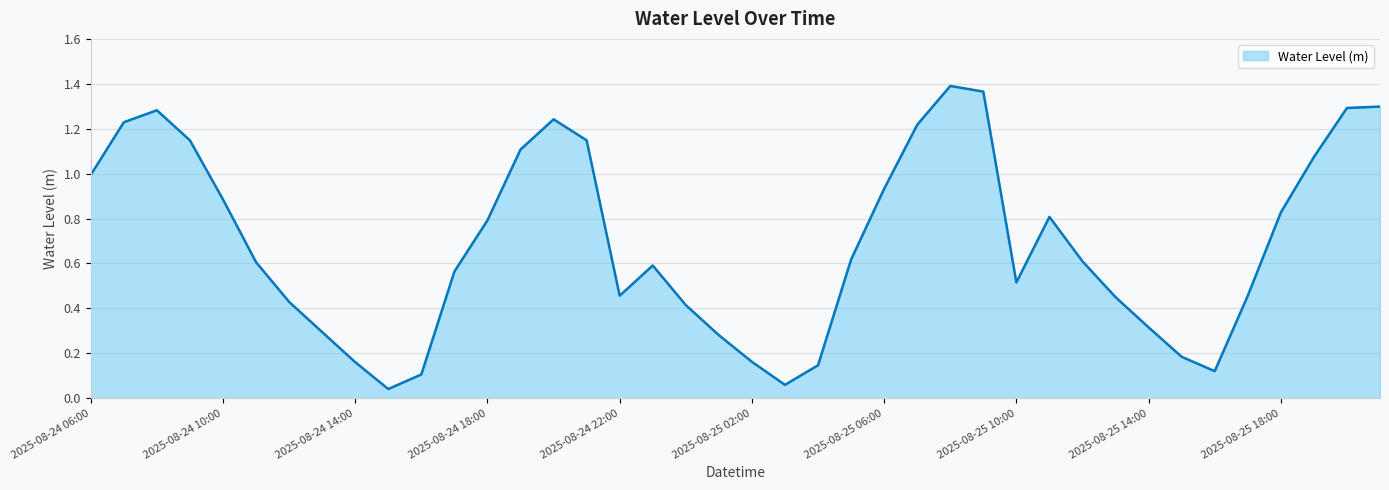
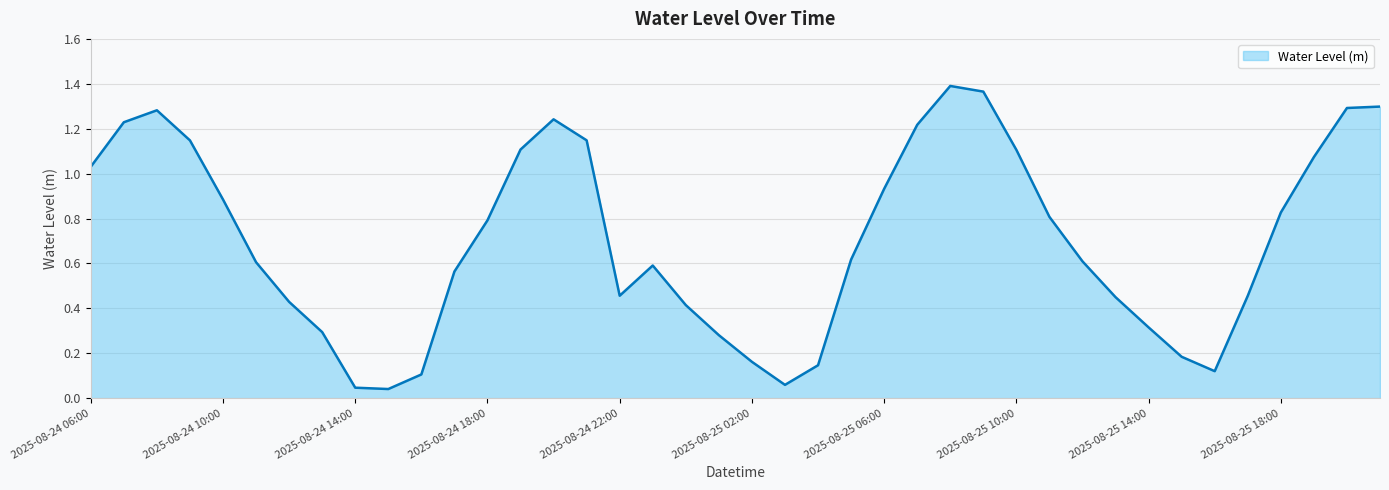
2025-08-24 06:00: 0.99 -> 1.03
2025-08-24 14:00: 0.16 -> 0.05
2025-08-25 10:00: 0.52 -> 1.11
